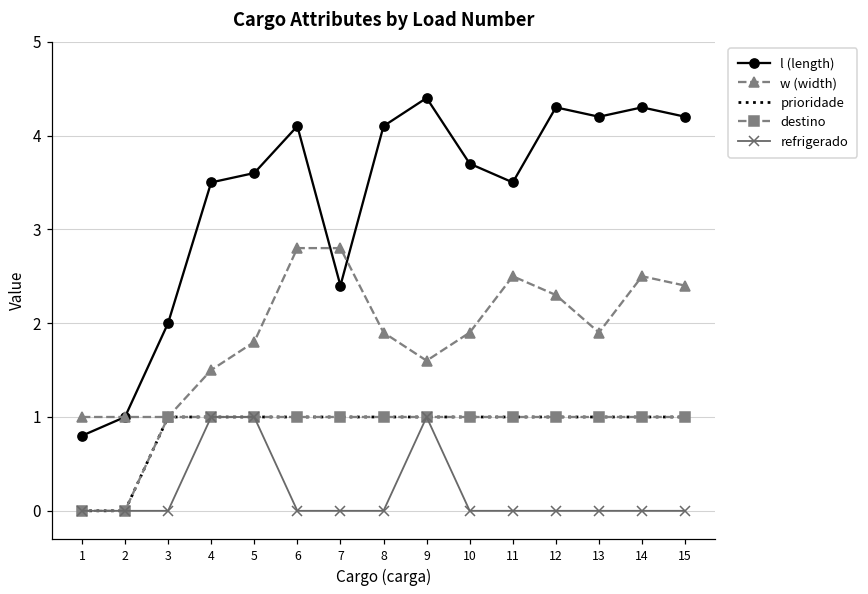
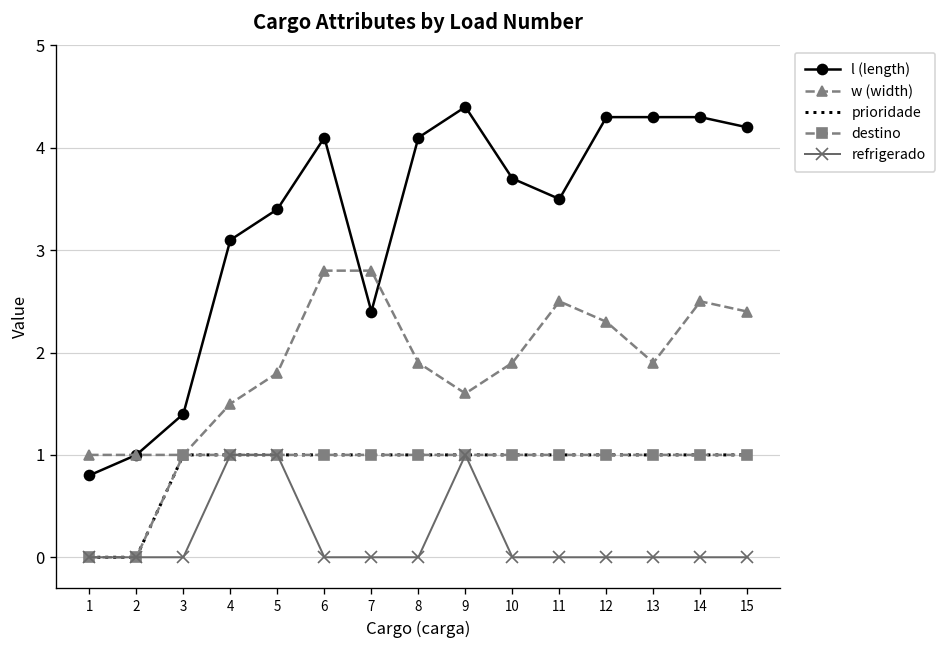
l (length), 3: 2.0 -> 1.4
l (length), 4: 3.5 -> 3.1
l (length), 5: 3.6 -> 3.4
l (length), 13: 4.2 -> 4.3
